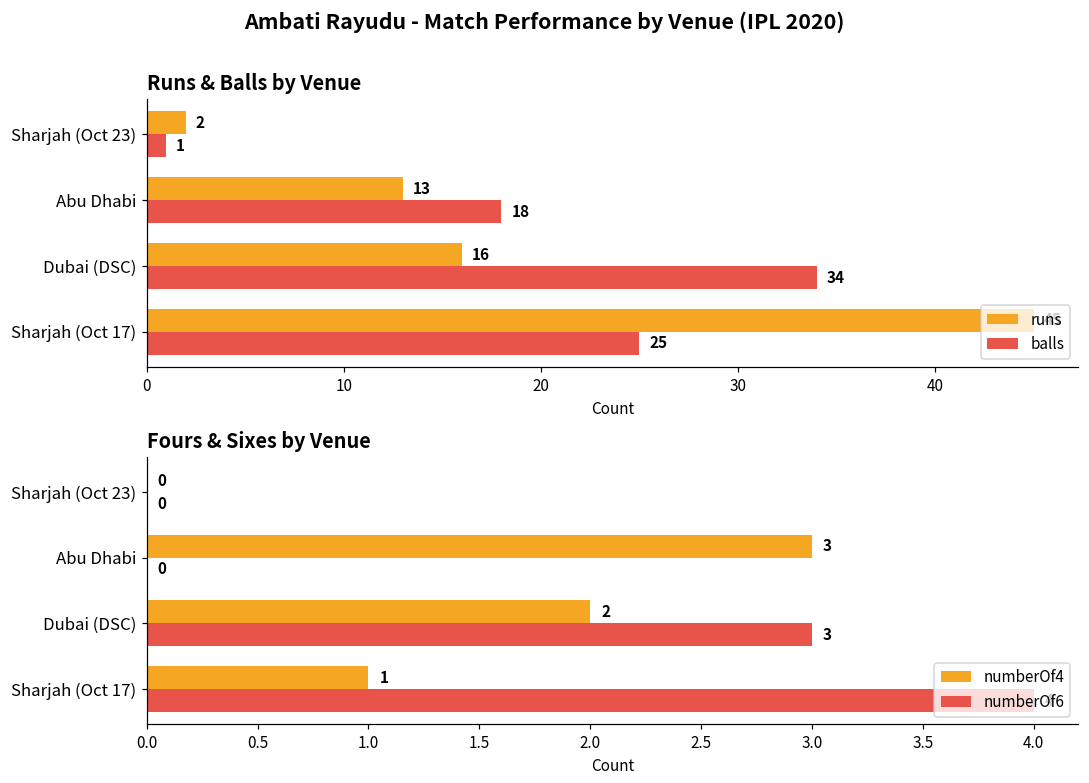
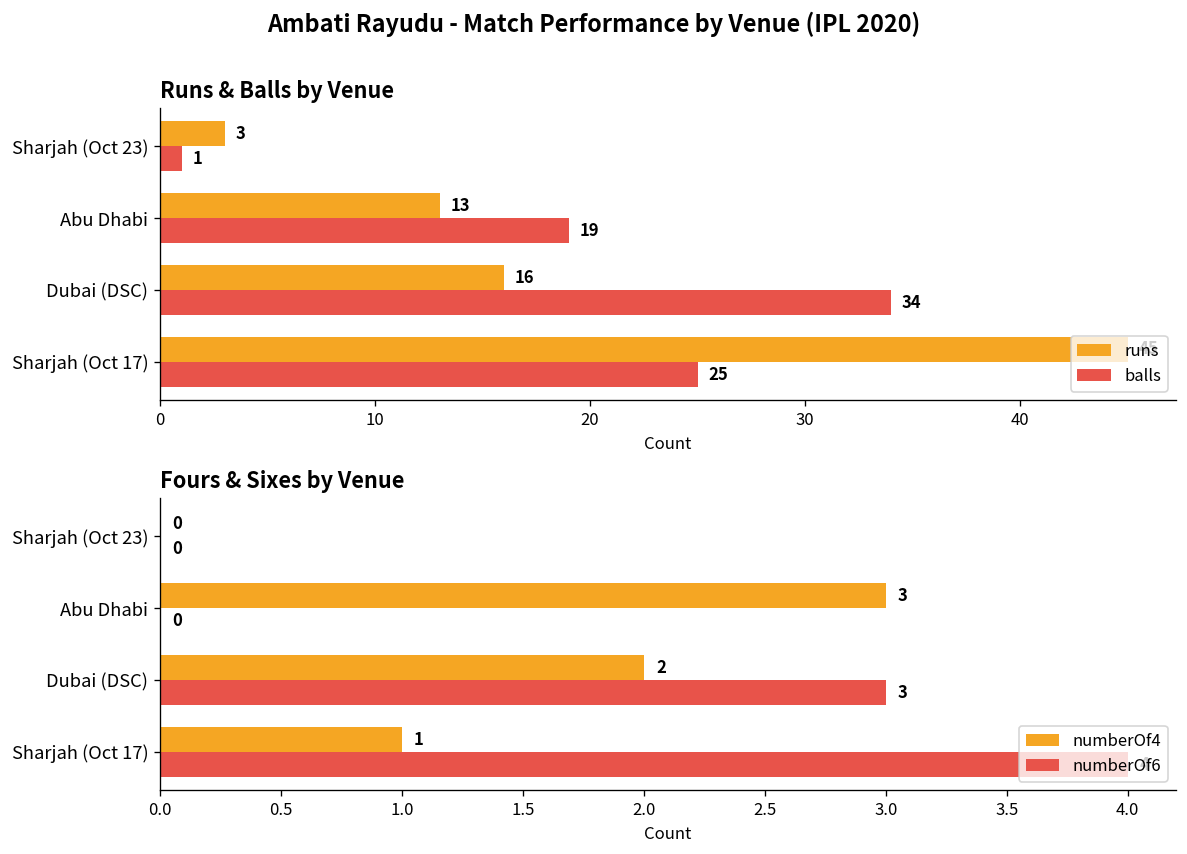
Runs & Balls by Venue, runs, Sharjah (Oct 23): 2 -> 3
Runs & Balls by Venue, balls, Abu Dhabi: 18 -> 19
